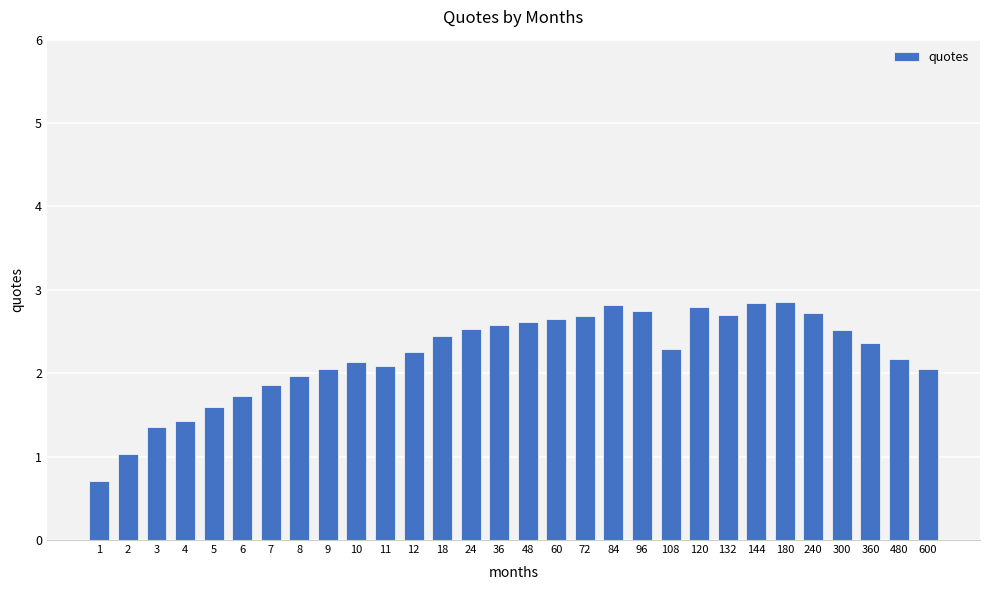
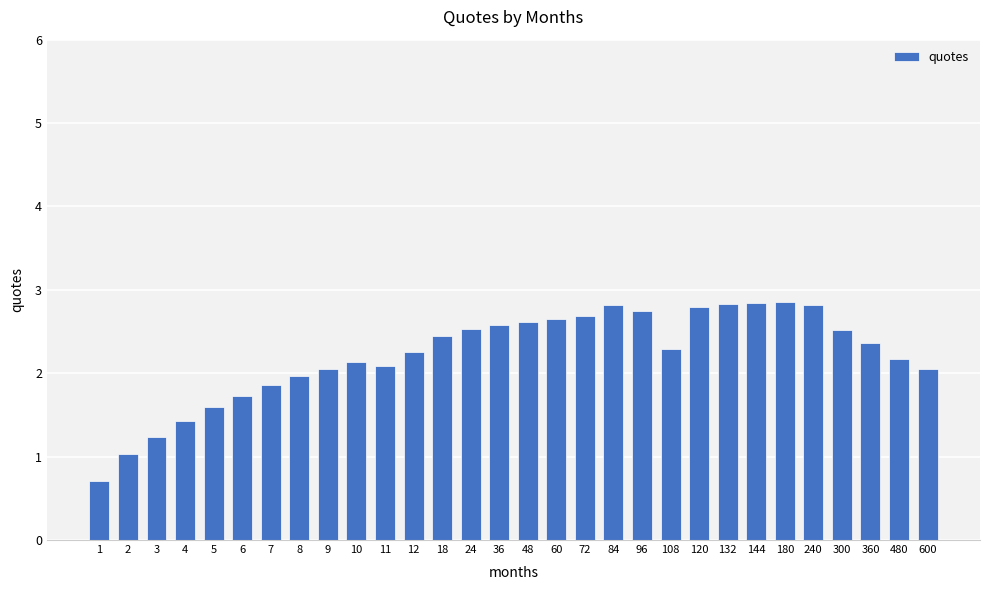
3: 1.4 -> 1.2
132: 2.7 -> 2.8
240: 2.7 -> 2.8
